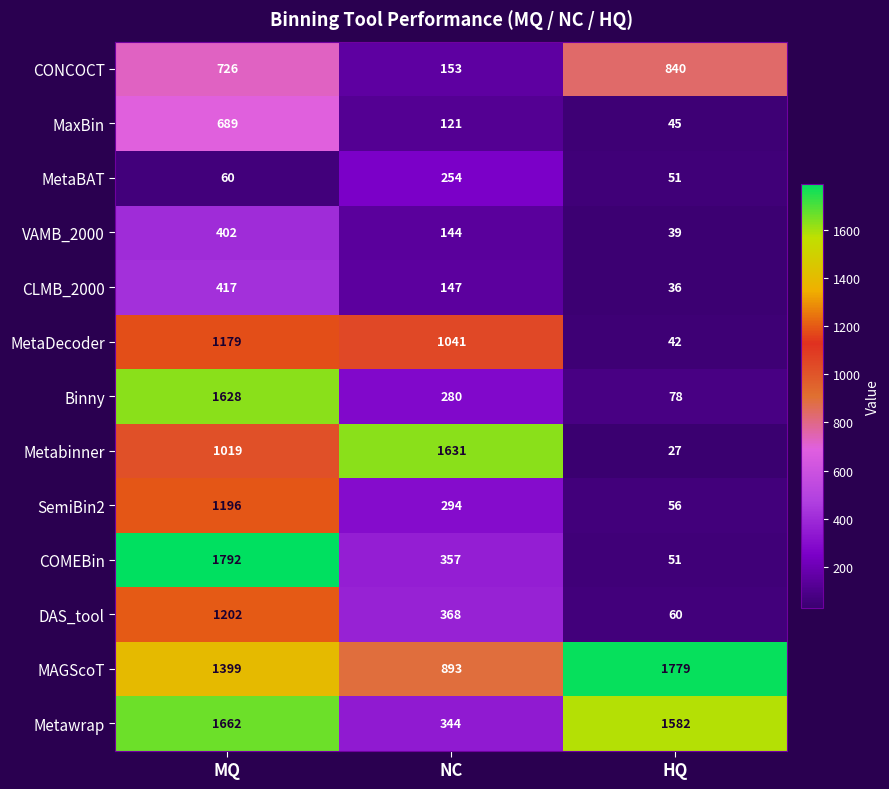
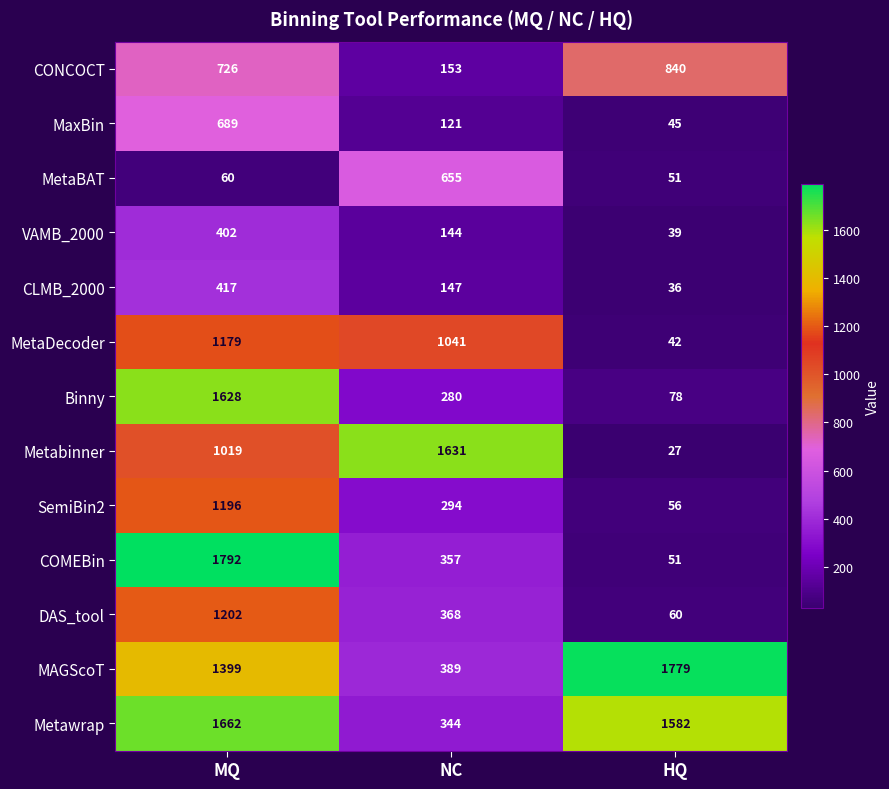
MetaBAT, NC: 254 -> 655
MAGScoT, NC: 893 -> 389
